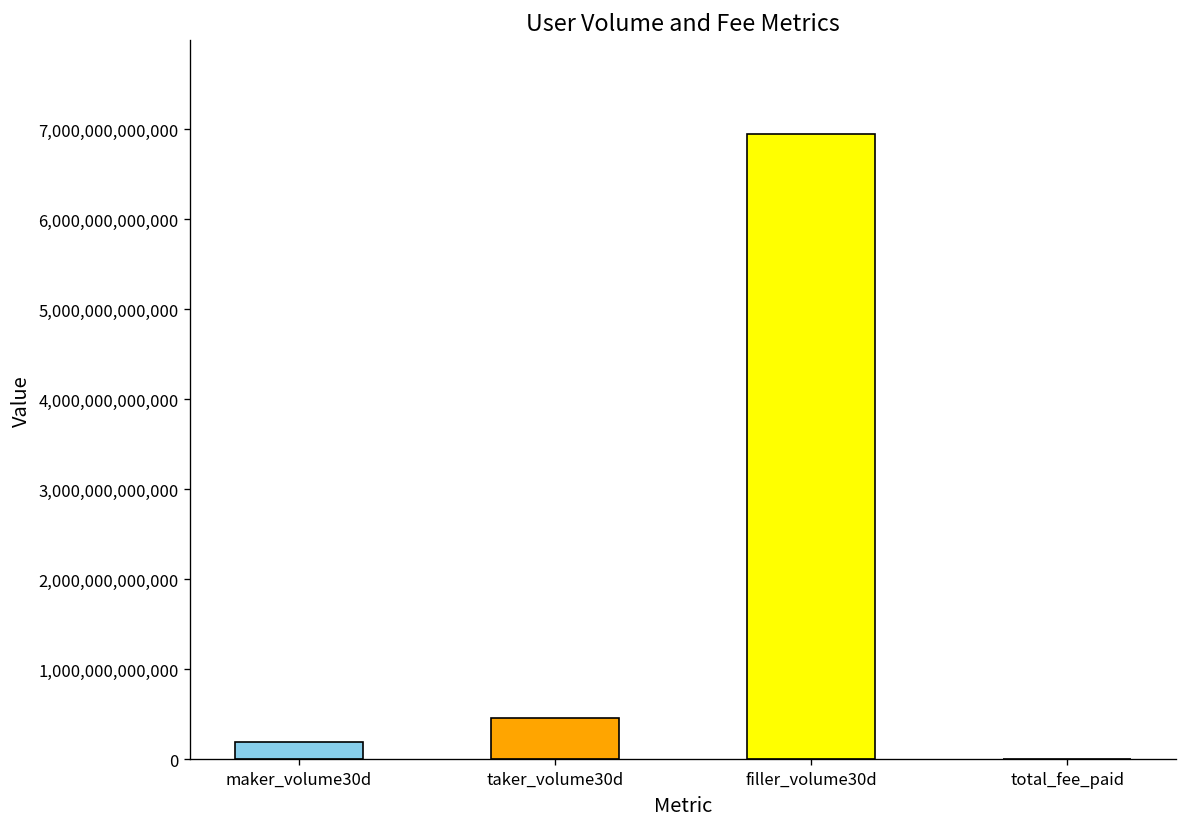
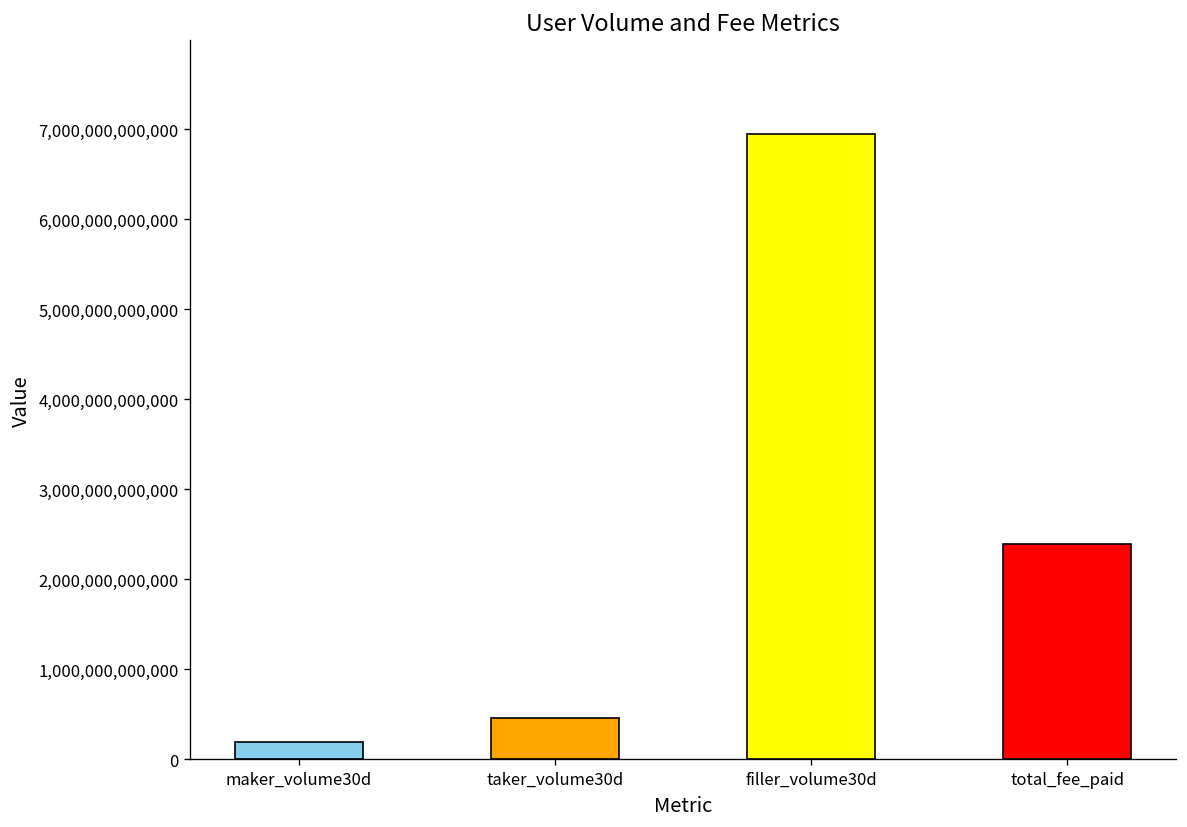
total_fee_paid: 0 -> 2,400,000,000,000
